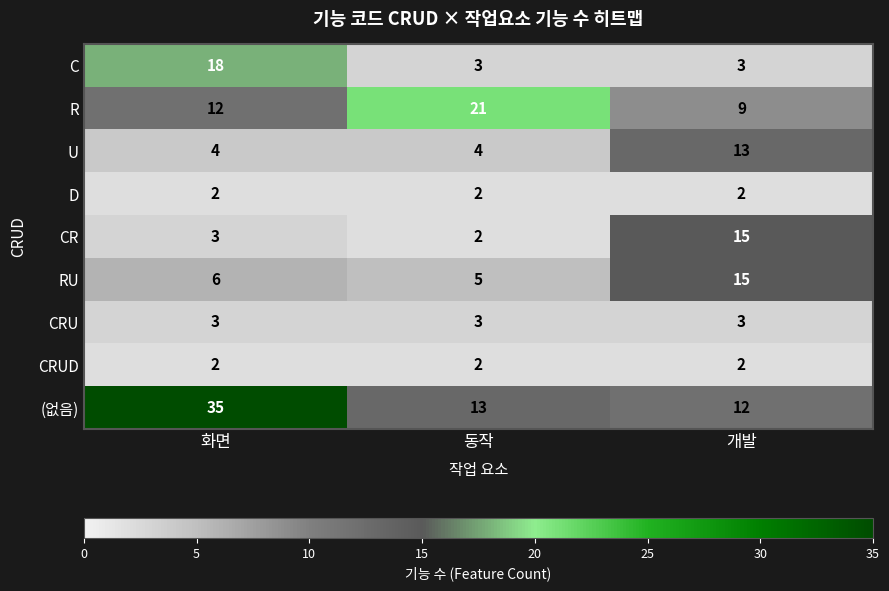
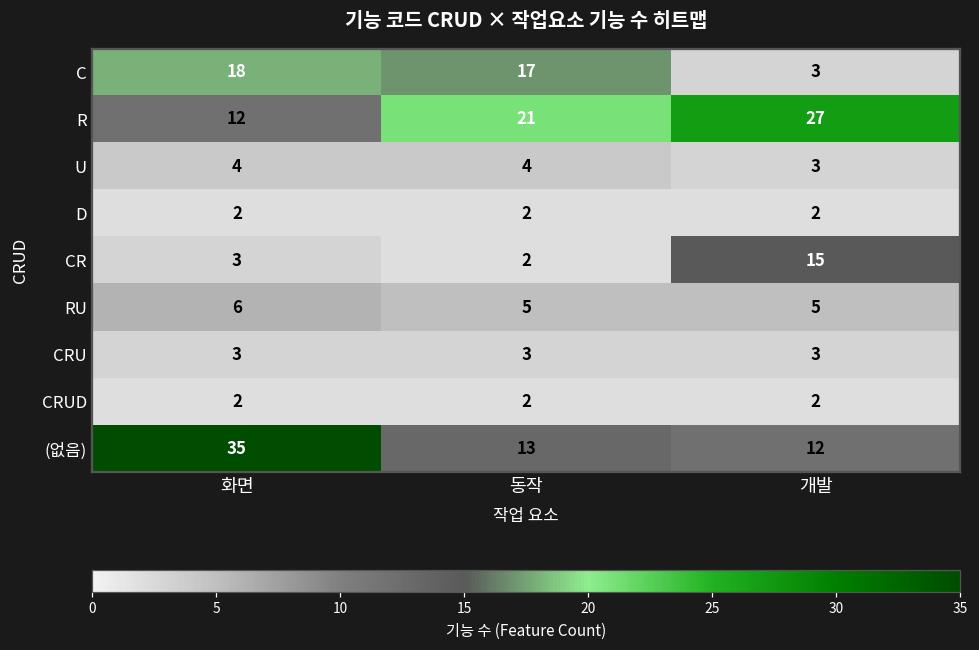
C, 동작: 3 -> 17
R, 개발: 9 -> 27
U, 개발: 13 -> 3
RU, 개발: 15 -> 5
